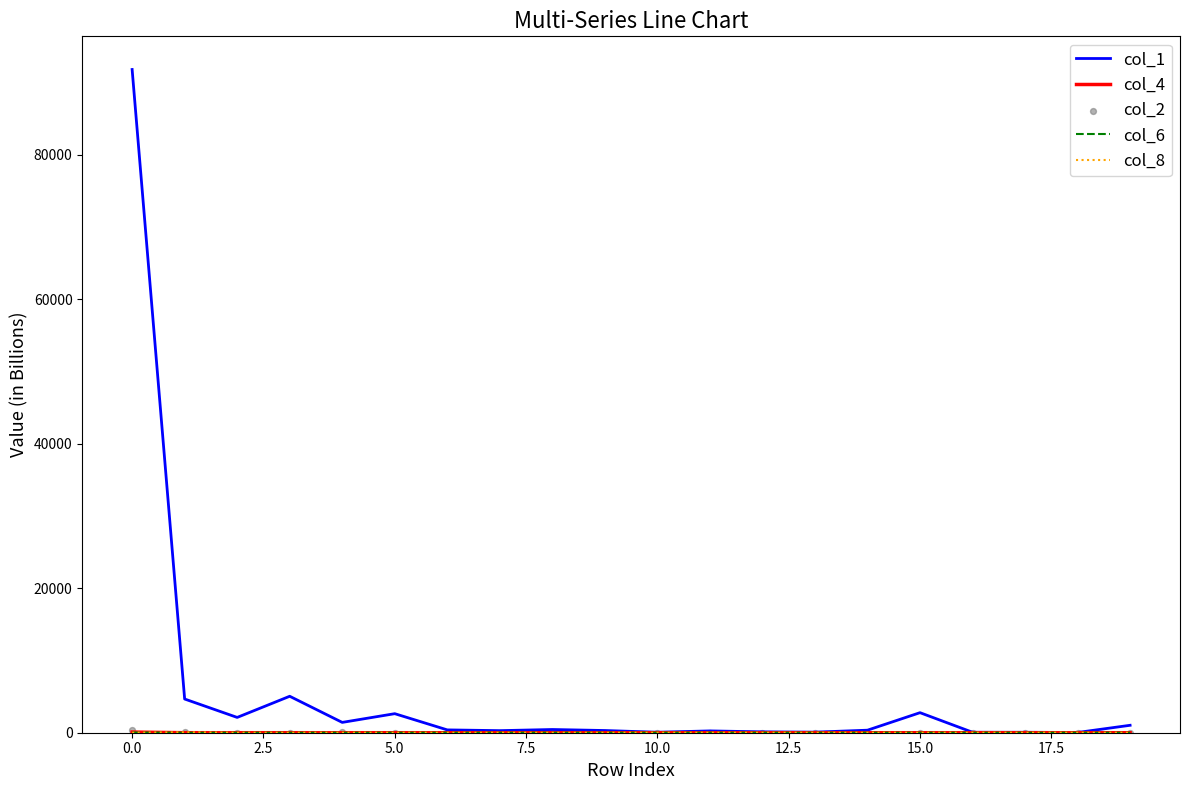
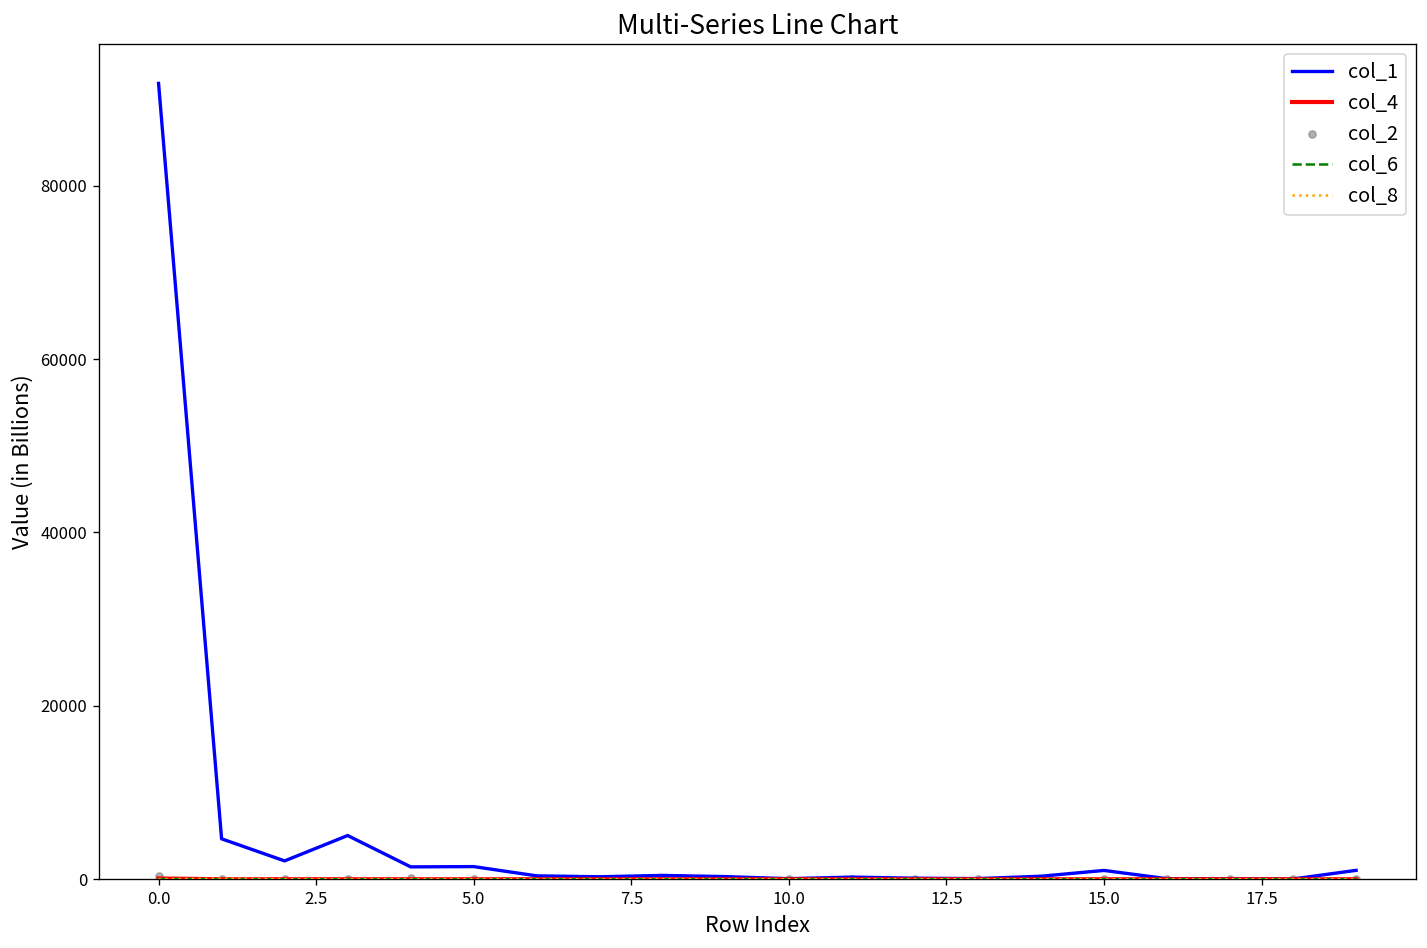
col_1, 5.0: 3000 -> 1000
col_1, 15.0: 3000 -> 1000
